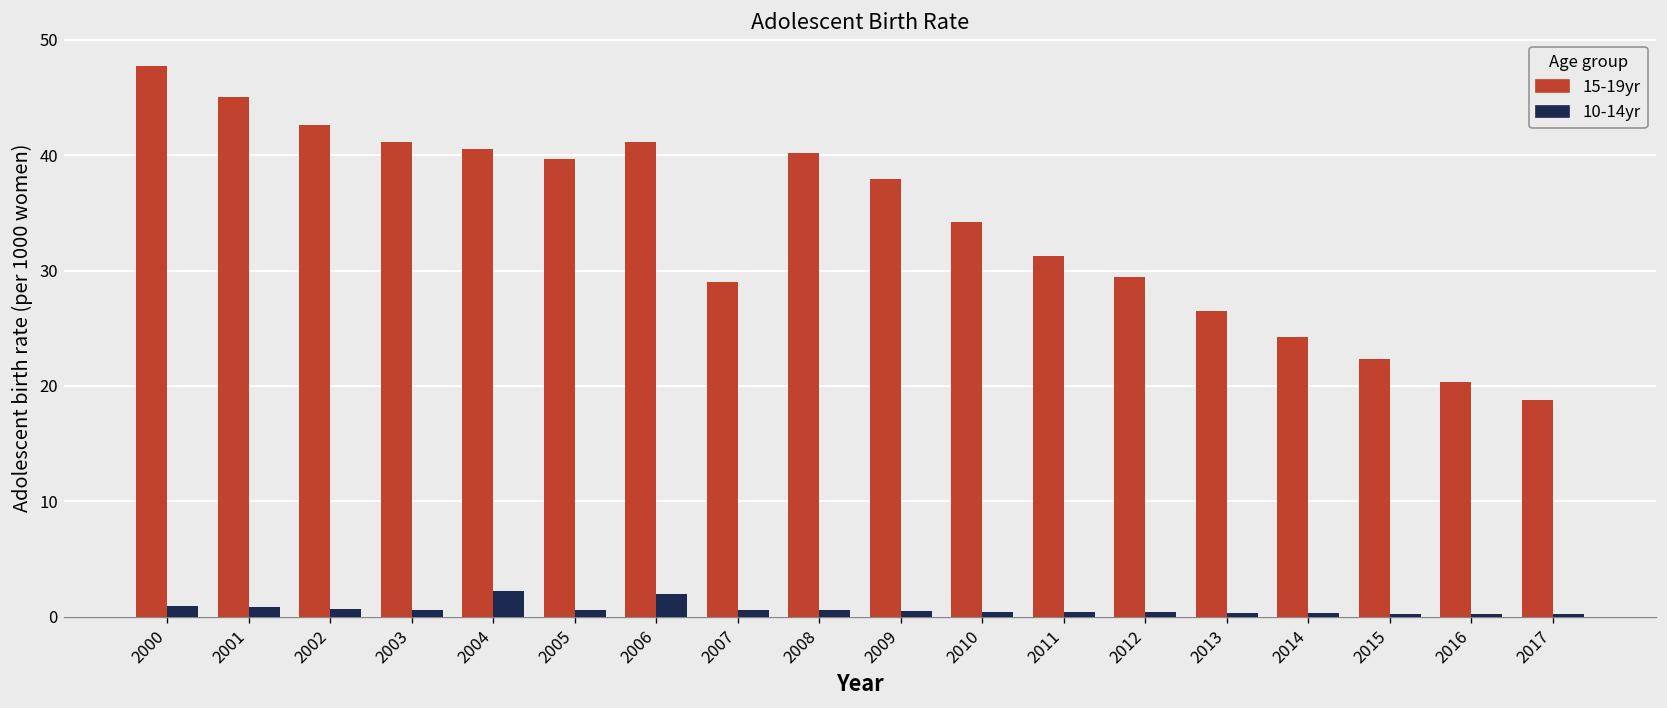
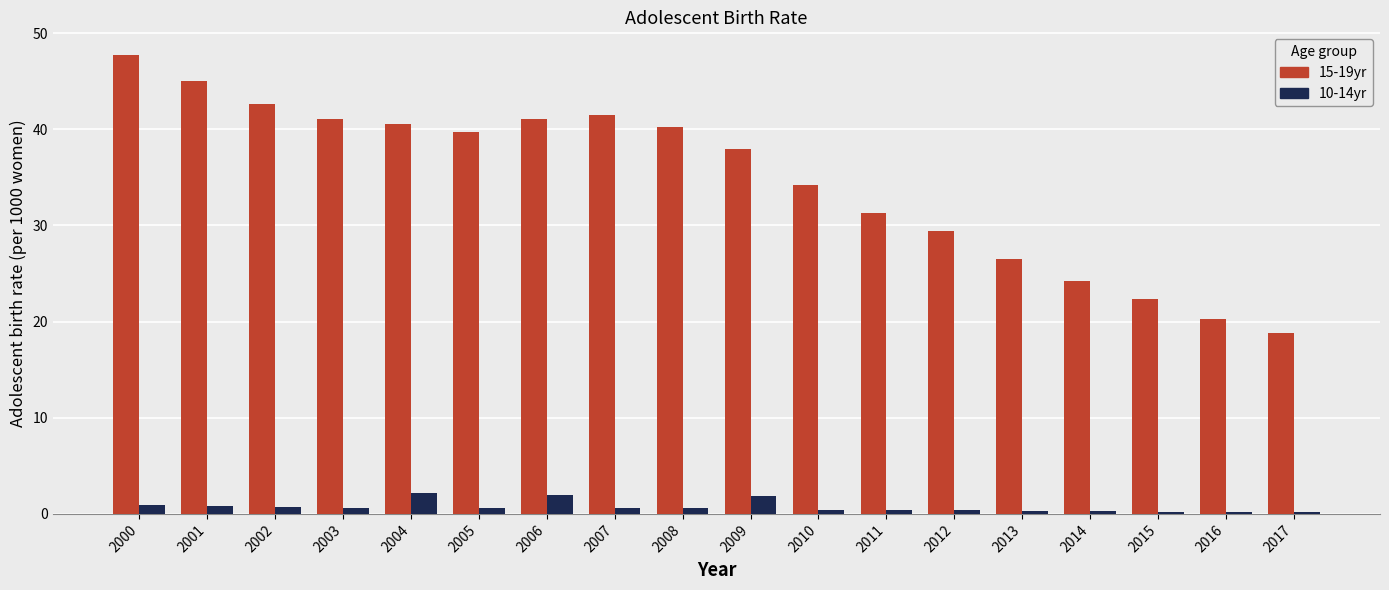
15-19yr, 2007: 29 -> 42
10-14yr, 2009: 1 -> 2
